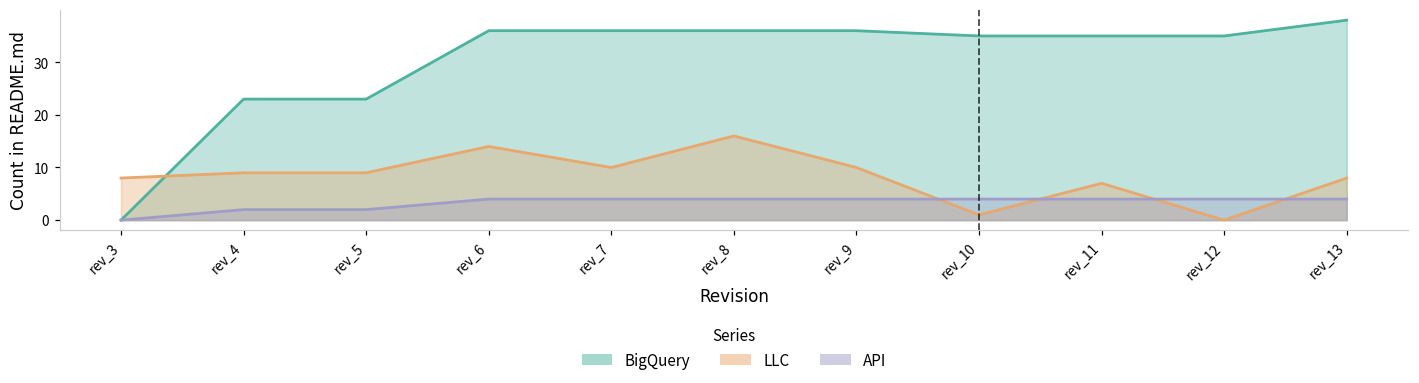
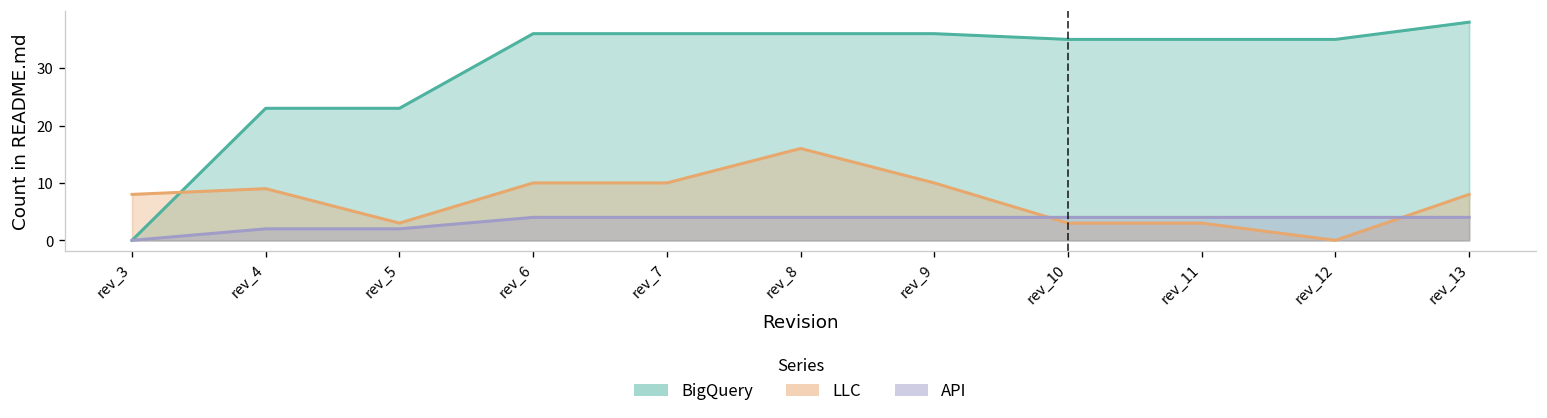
LLC, rev_5: 9 -> 3
LLC, rev_6: 14 -> 10
LLC, rev_10: 1 -> 3
LLC, rev_11: 7 -> 3
